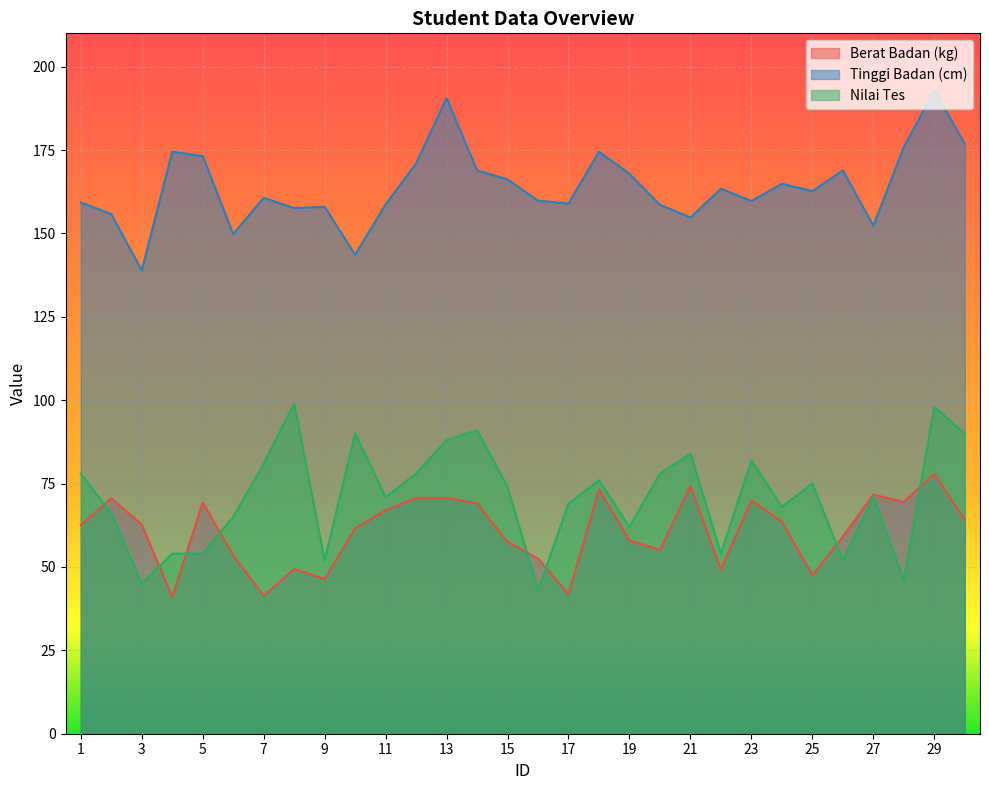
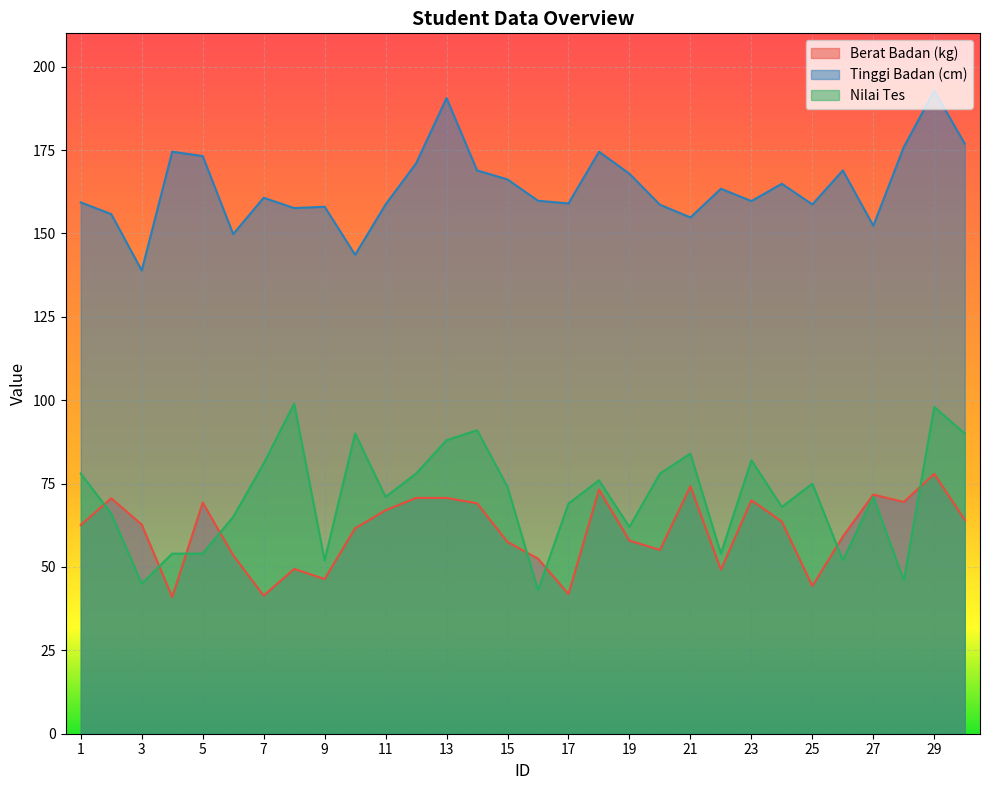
Berat Badan (kg), 25: 48 -> 44
Tinggi Badan (cm), 25: 163 -> 159
